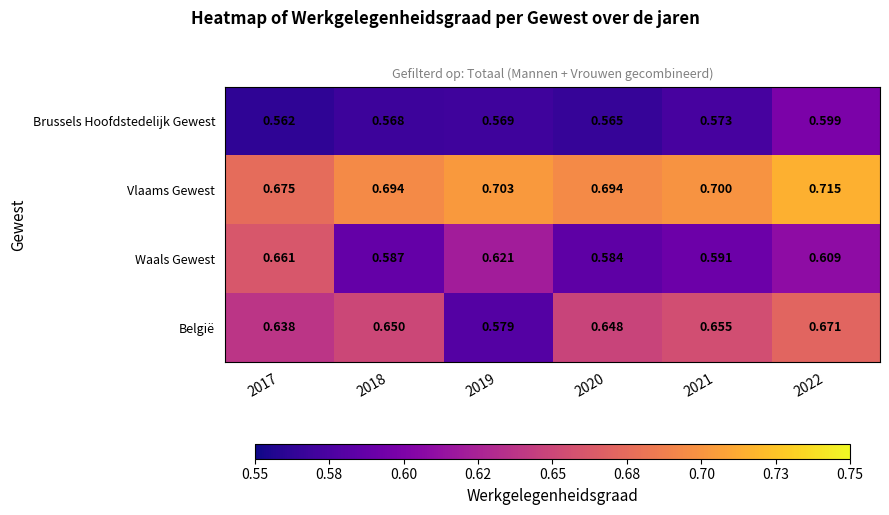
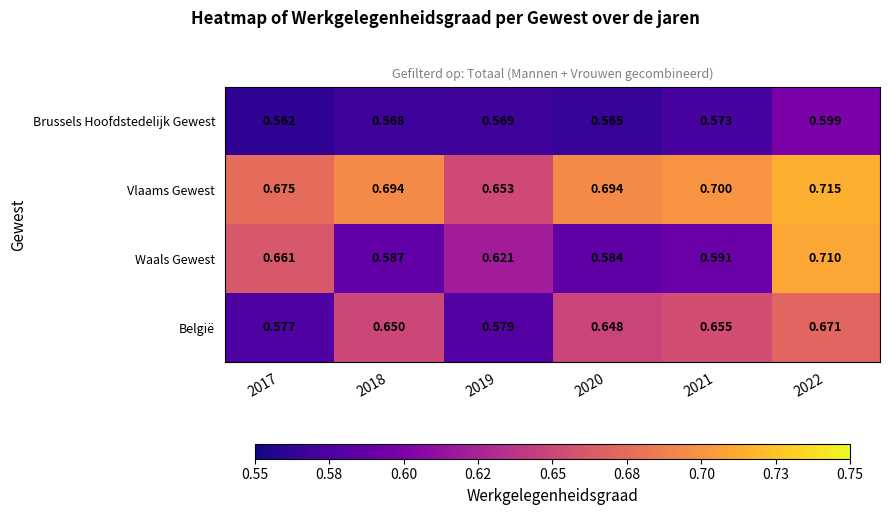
Vlaams Gewest, 2019: 0.703 -> 0.653
Waals Gewest, 2022: 0.609 -> 0.710
België, 2017: 0.638 -> 0.577
